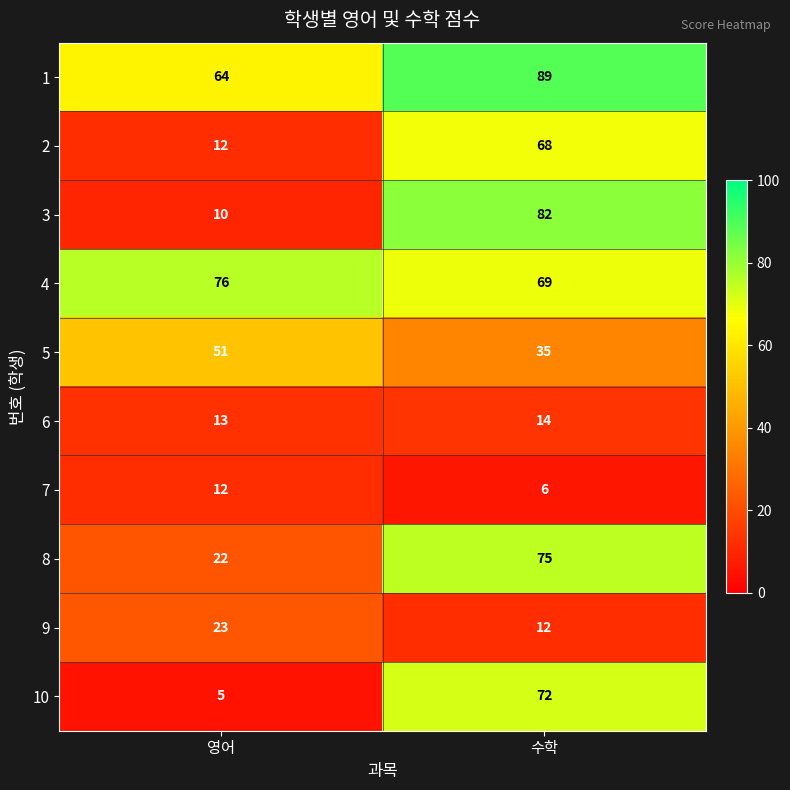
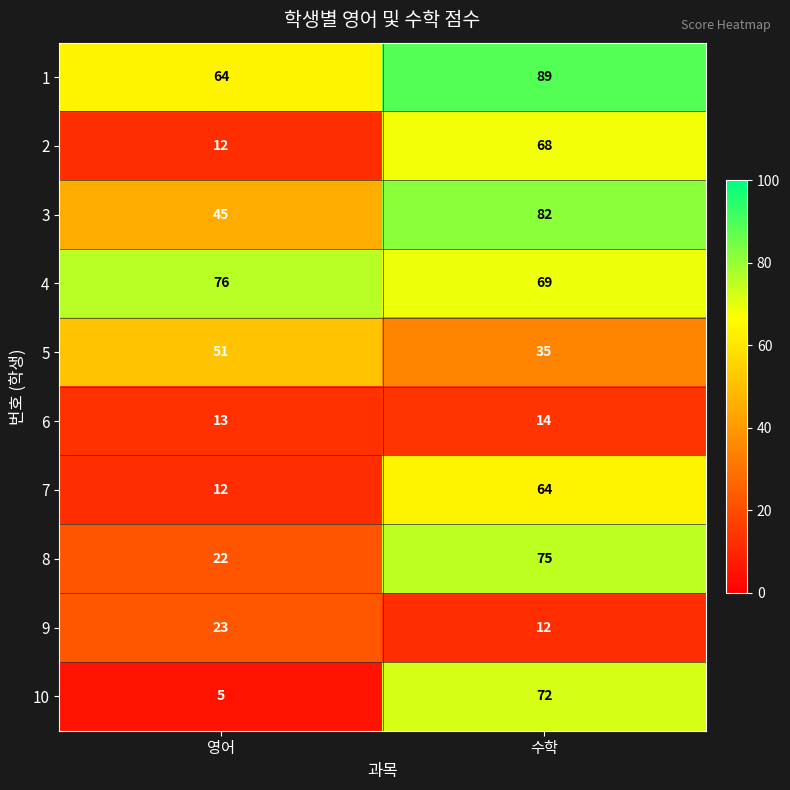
3, 영어: 10 -> 45
7, 수학: 6 -> 64
